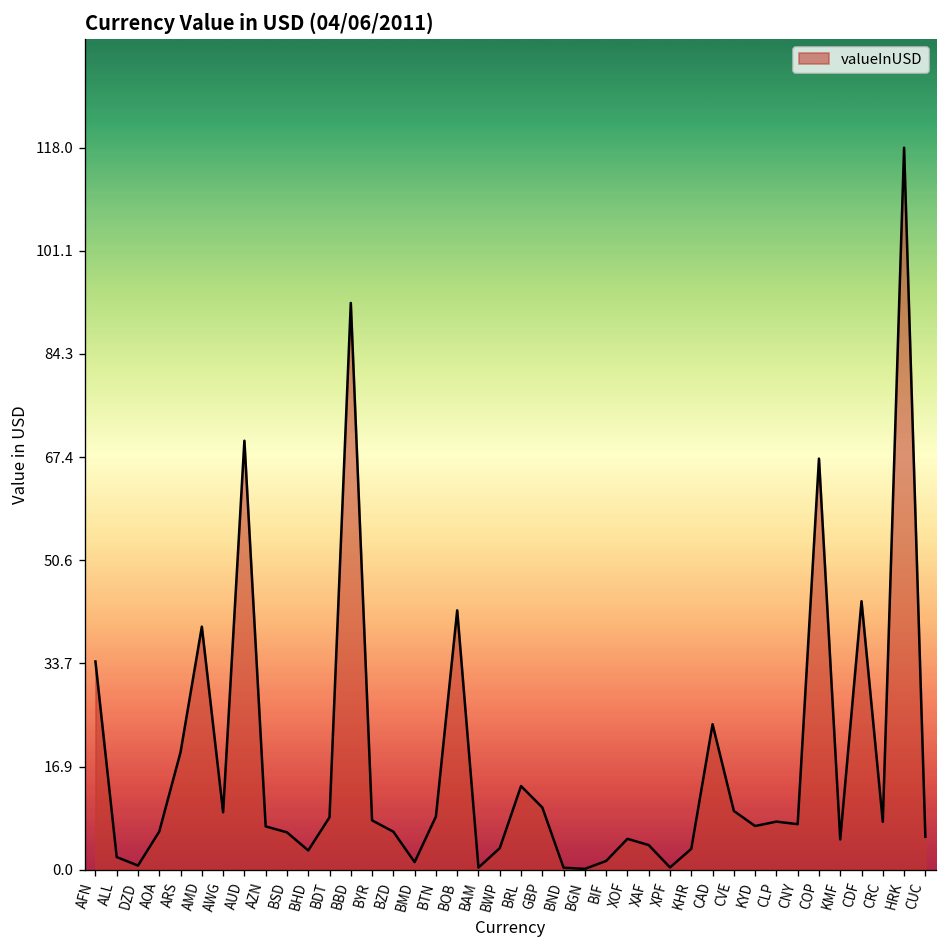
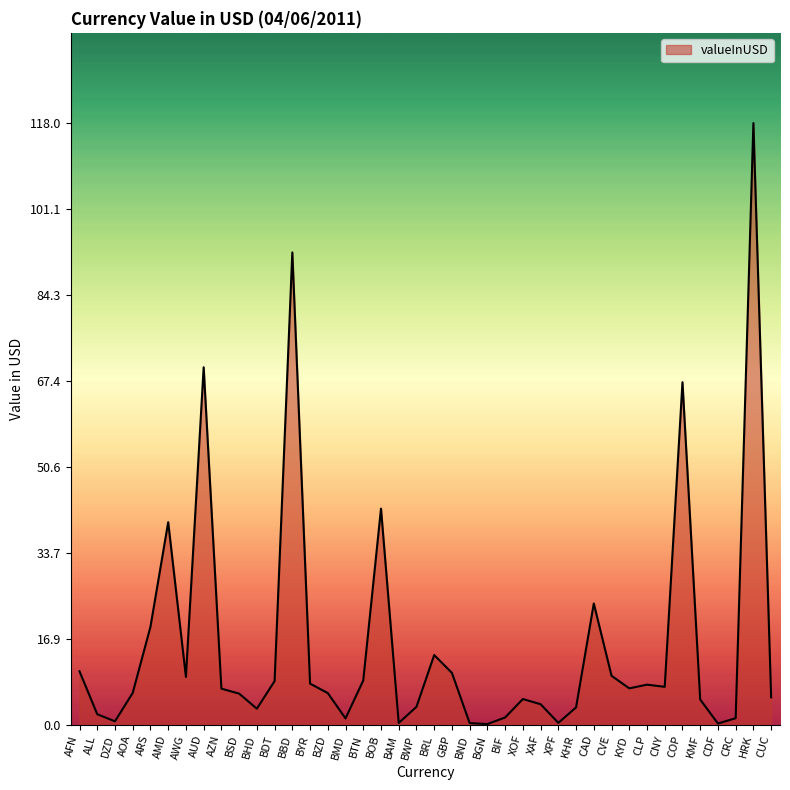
AFN: 34 -> 10
CDF: 44 -> 0
CRC: 8 -> 1
